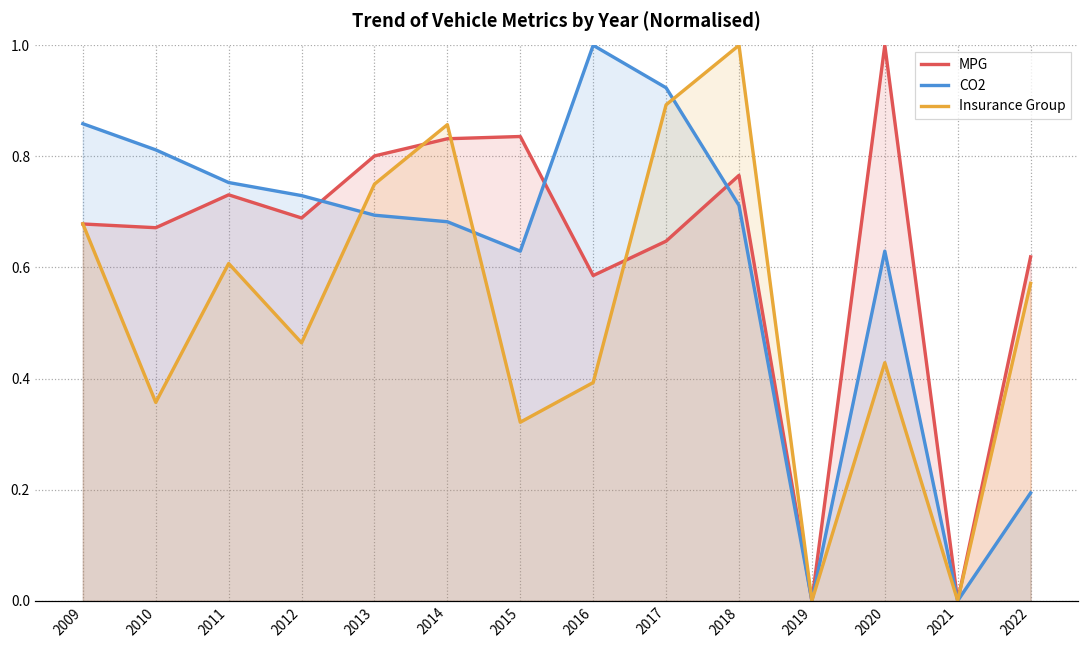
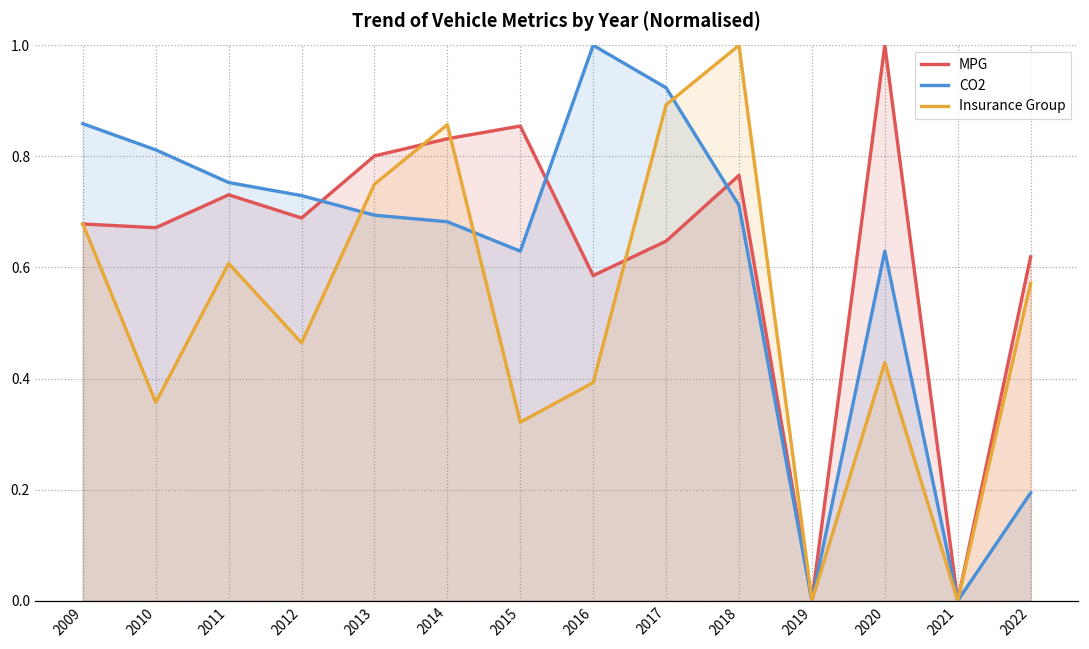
MPG, 2015: 0.84 -> 0.85
